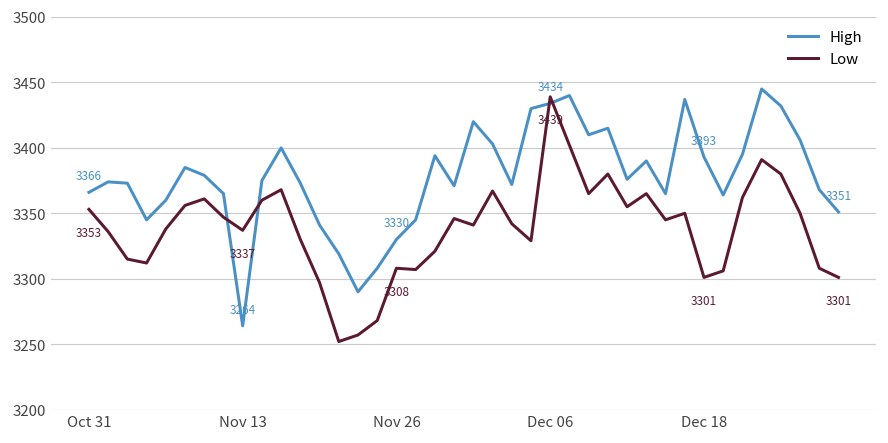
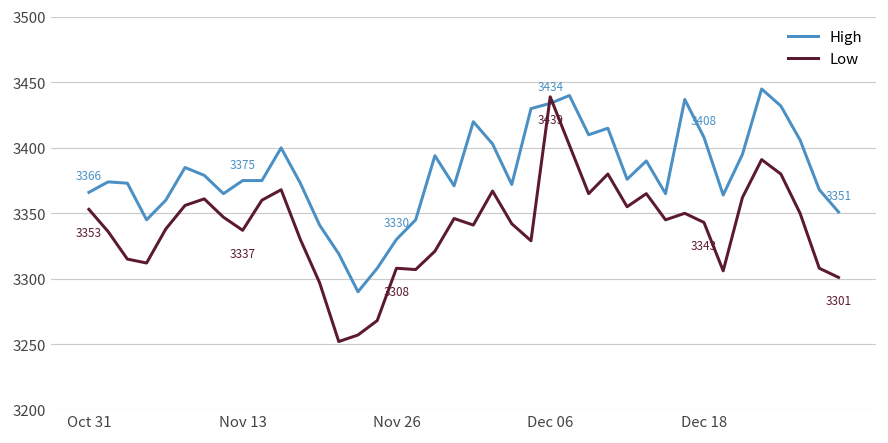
High, Nov 13: 3264 -> 3375
High, Dec 18: 3393 -> 3408
Low, Dec 18: 3301 -> 3343
